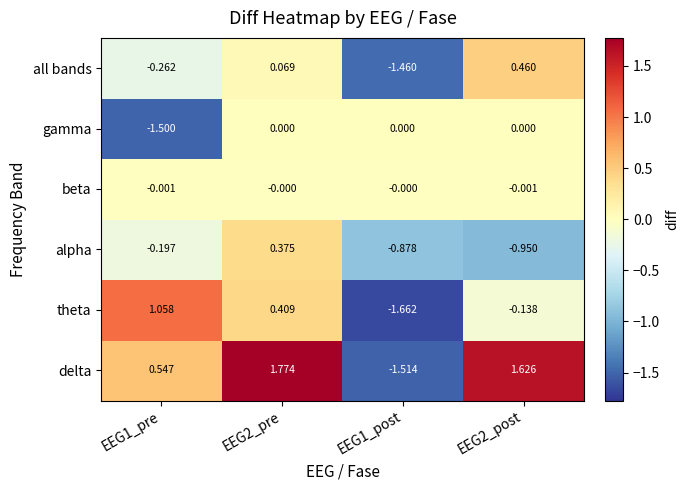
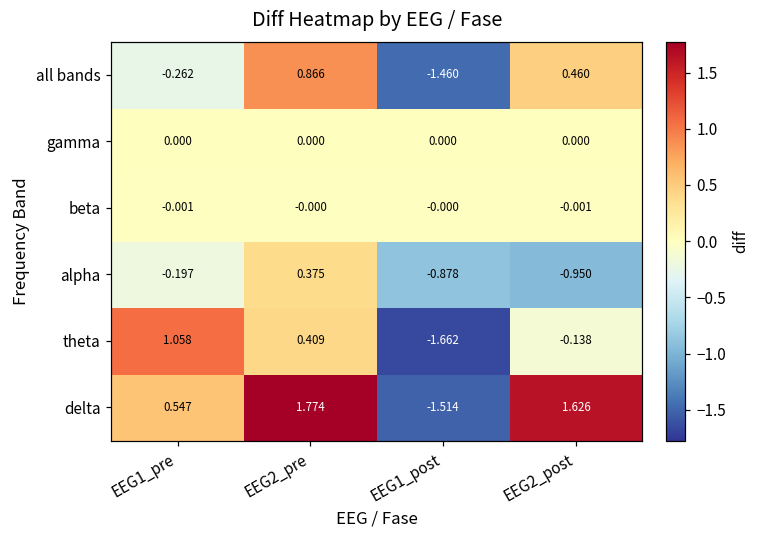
all bands, EEG2_pre: 0.069 -> 0.866
gamma, EEG1_pre: -1.500 -> 0.000
